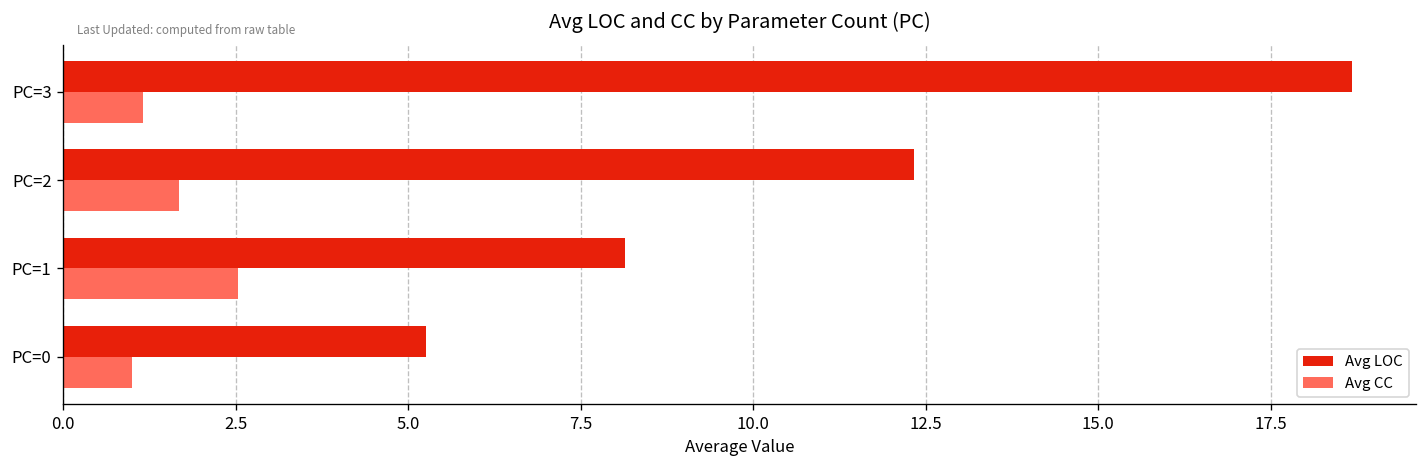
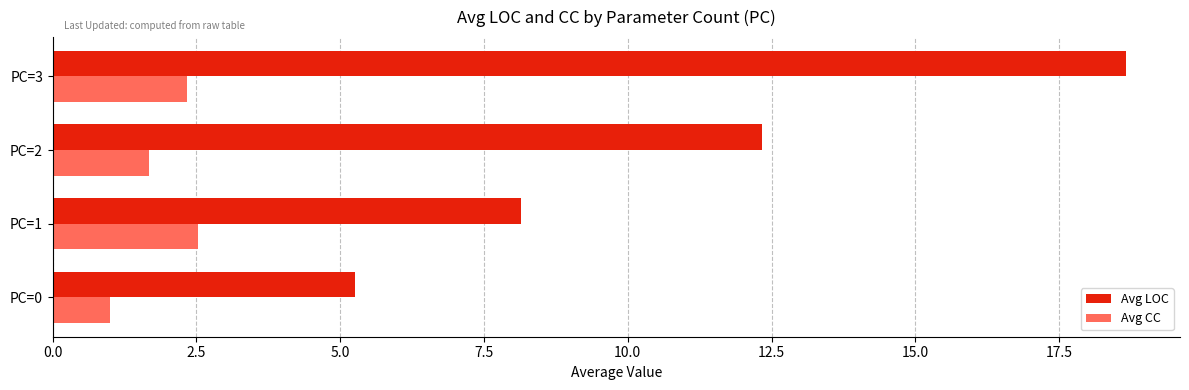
Avg CC, PC=3: 1.2 -> 2.3
